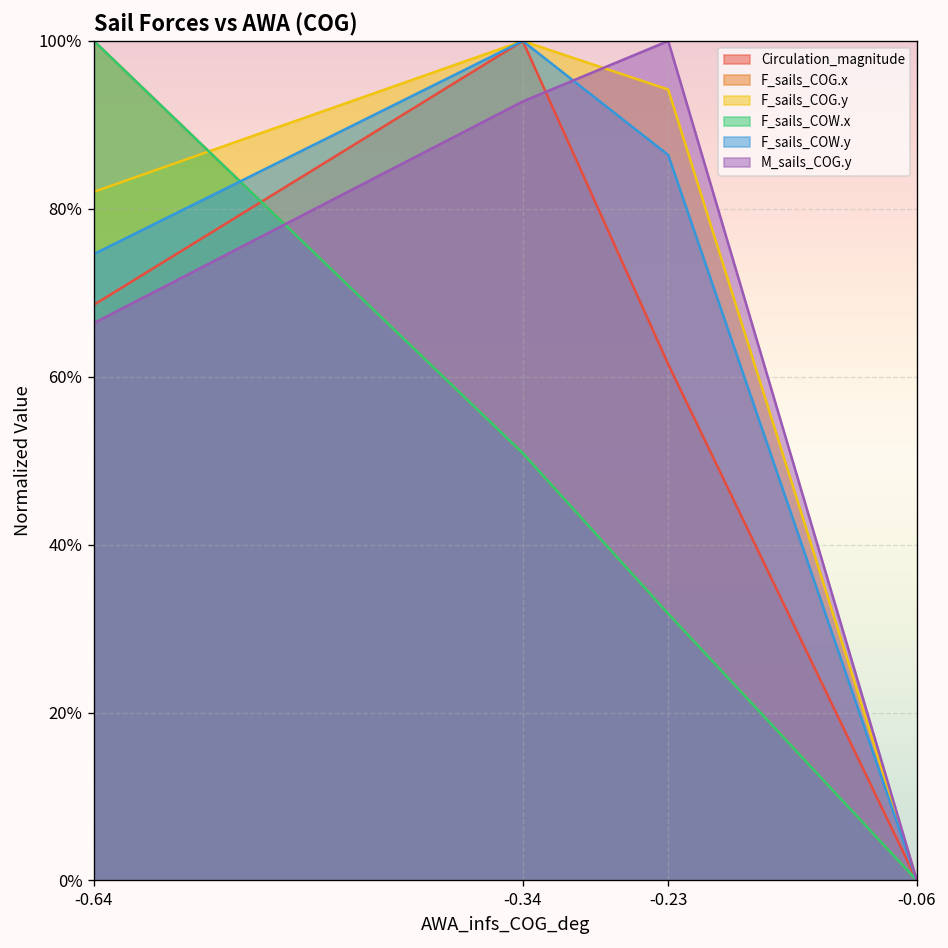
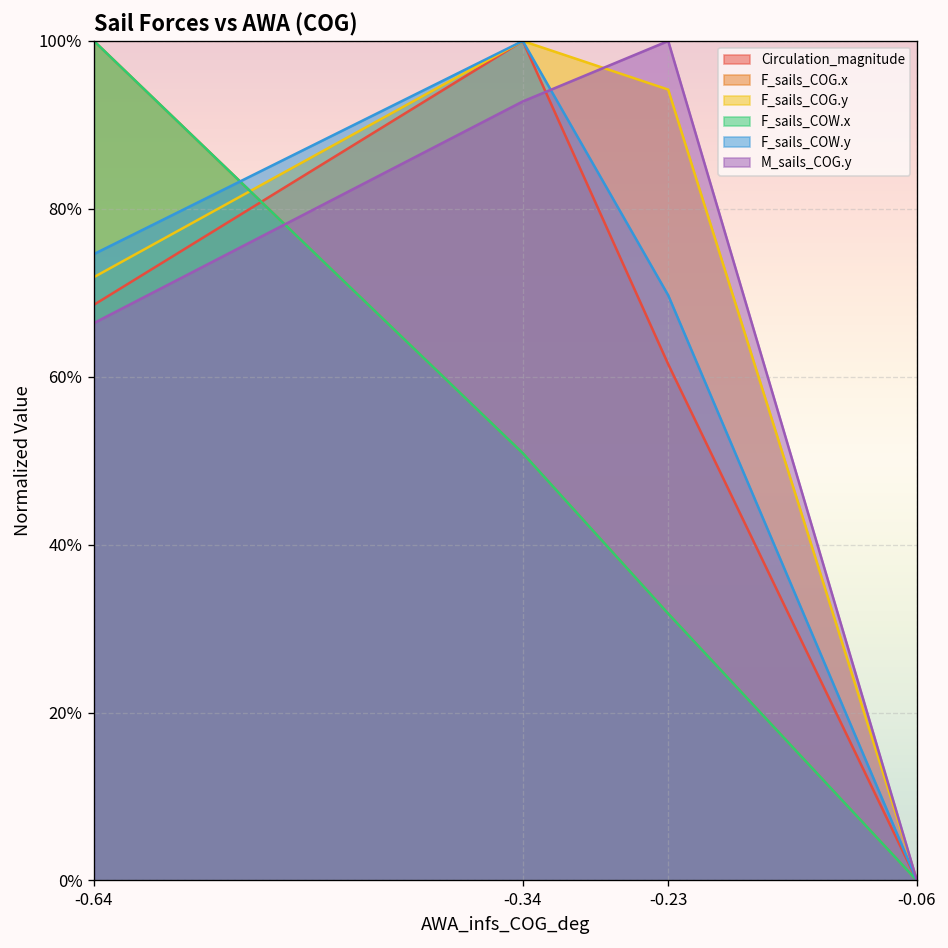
F_sails_COG.y, -0.64: 82% -> 72%
F_sails_COW.y, -0.23: 86% -> 70%
